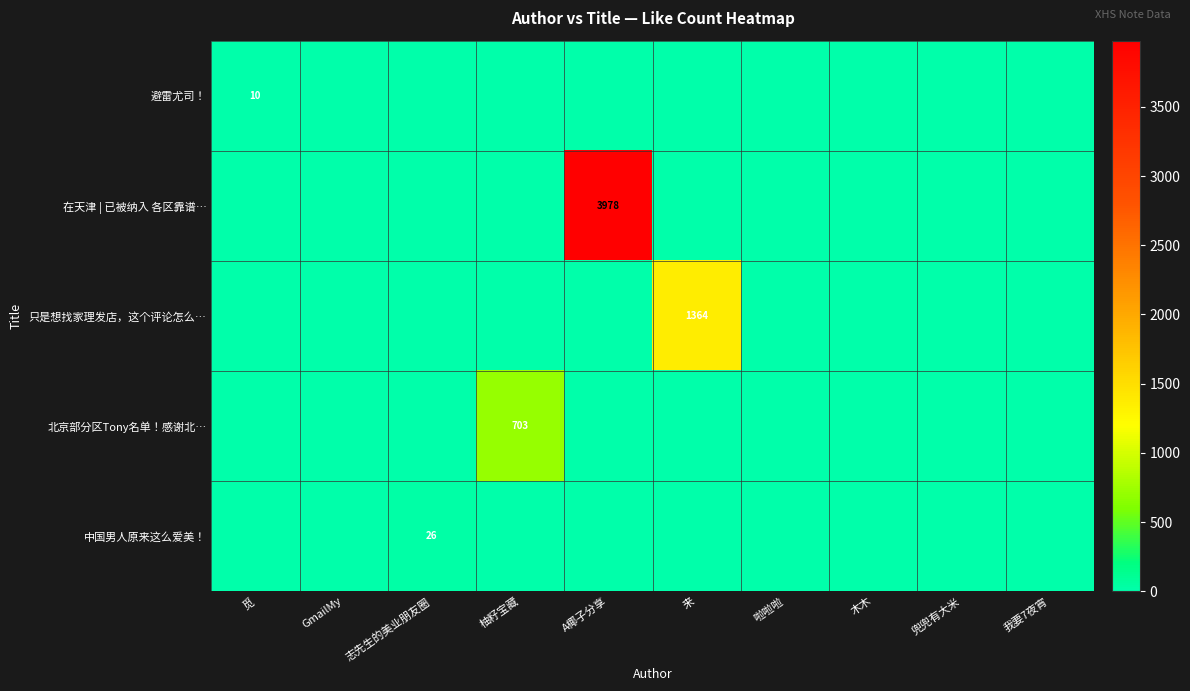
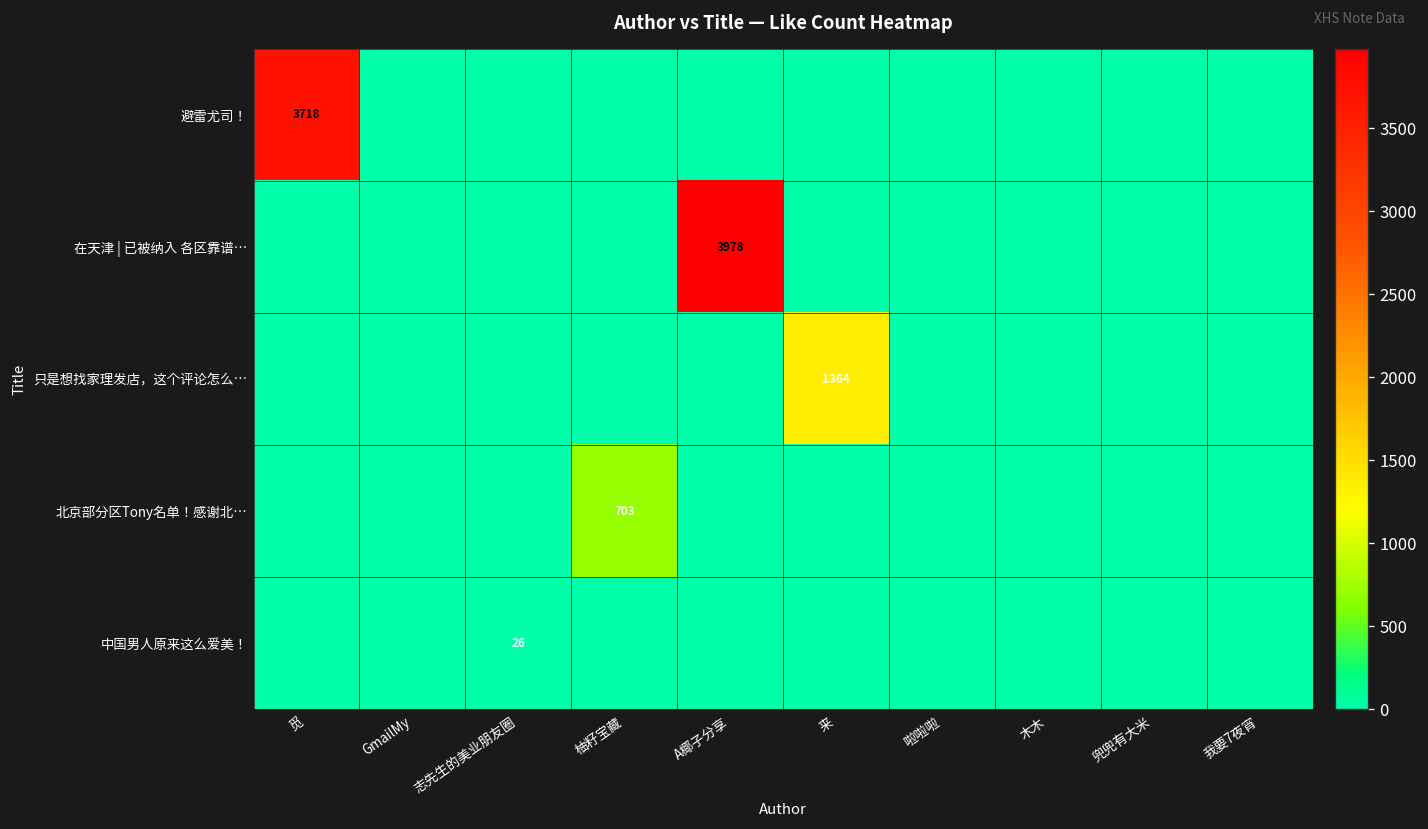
避雷尤司！, 觅: 10 -> 3718
